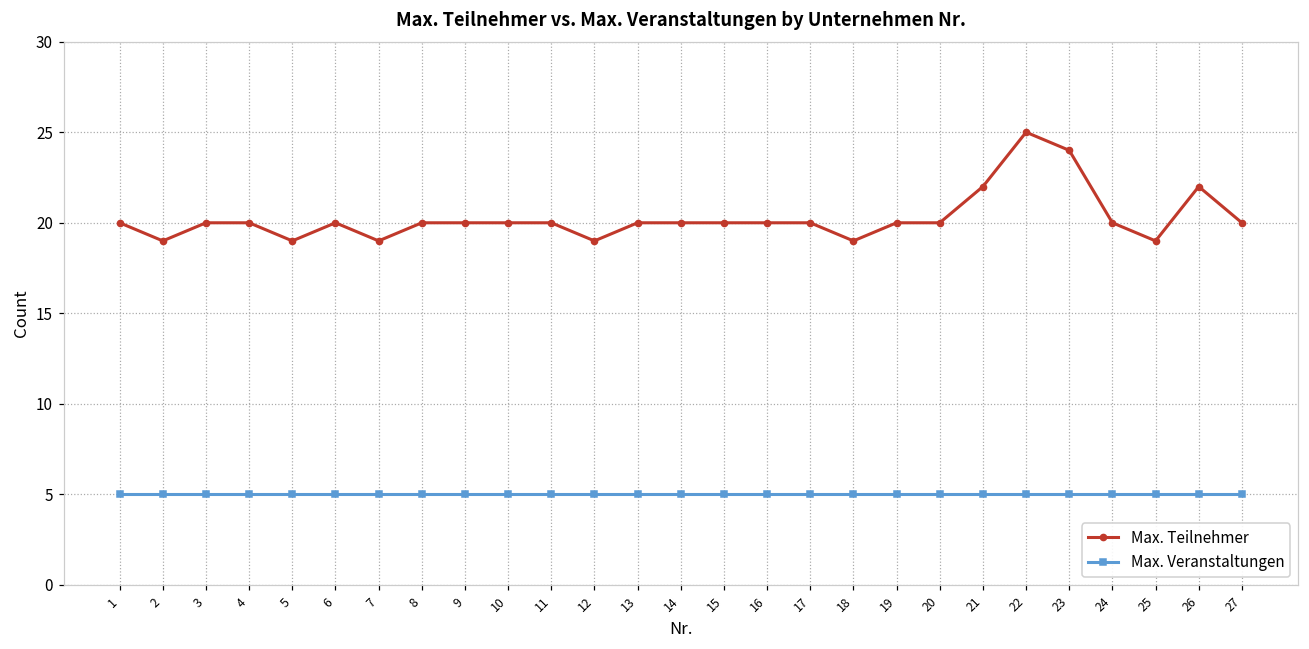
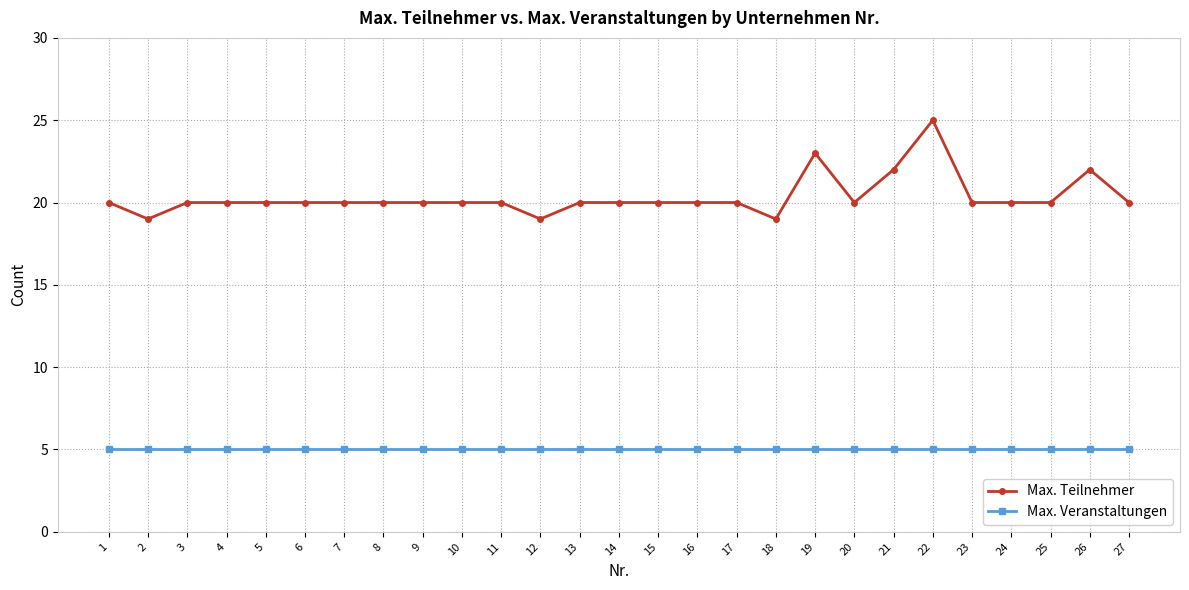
Max. Teilnehmer, 5: 19 -> 20
Max. Teilnehmer, 7: 19 -> 20
Max. Teilnehmer, 19: 20 -> 23
Max. Teilnehmer, 23: 24 -> 20
Max. Teilnehmer, 25: 19 -> 20
